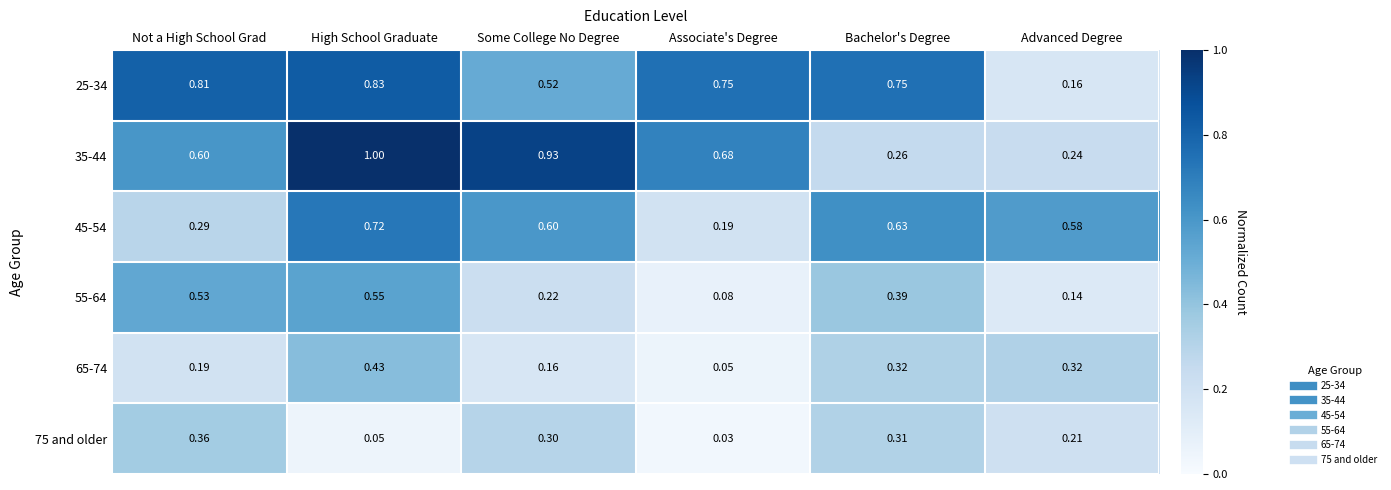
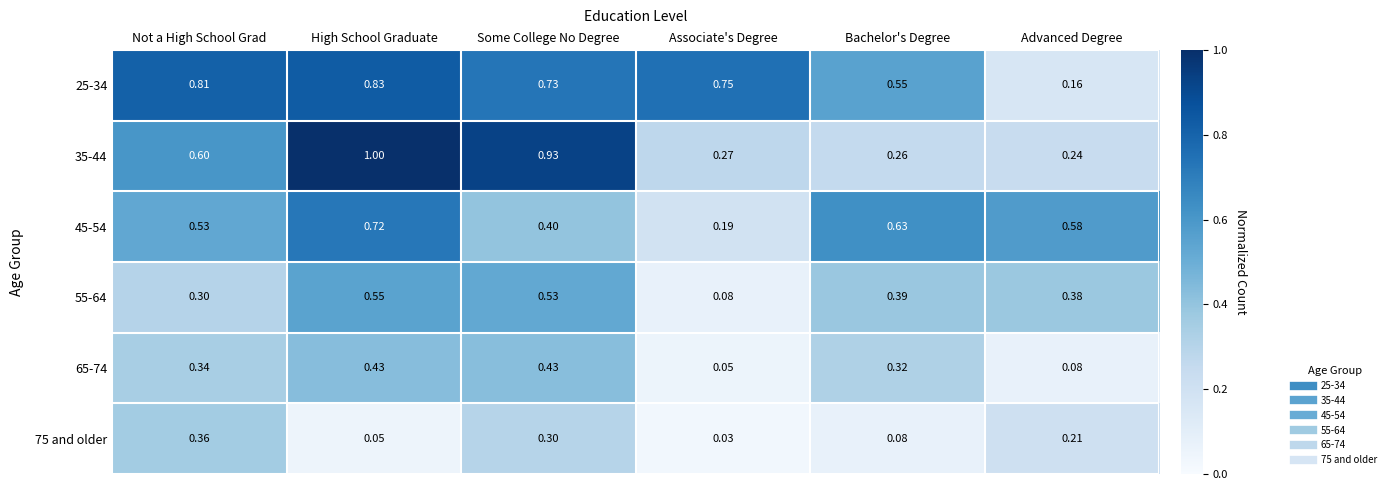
25-34, Some College No Degree: 0.52 -> 0.73
25-34, Bachelor's Degree: 0.75 -> 0.55
35-44, Associate's Degree: 0.68 -> 0.27
45-54, Not a High School Grad: 0.29 -> 0.53
45-54, Some College No Degree: 0.60 -> 0.40
55-64, Not a High School Grad: 0.53 -> 0.30
55-64, Some College No Degree: 0.22 -> 0.53
55-64, Advanced Degree: 0.14 -> 0.38
65-74, Not a High School Grad: 0.19 -> 0.34
65-74, Some College No Degree: 0.16 -> 0.43
65-74, Advanced Degree: 0.32 -> 0.08
75 and older, Bachelor's Degree: 0.31 -> 0.08
